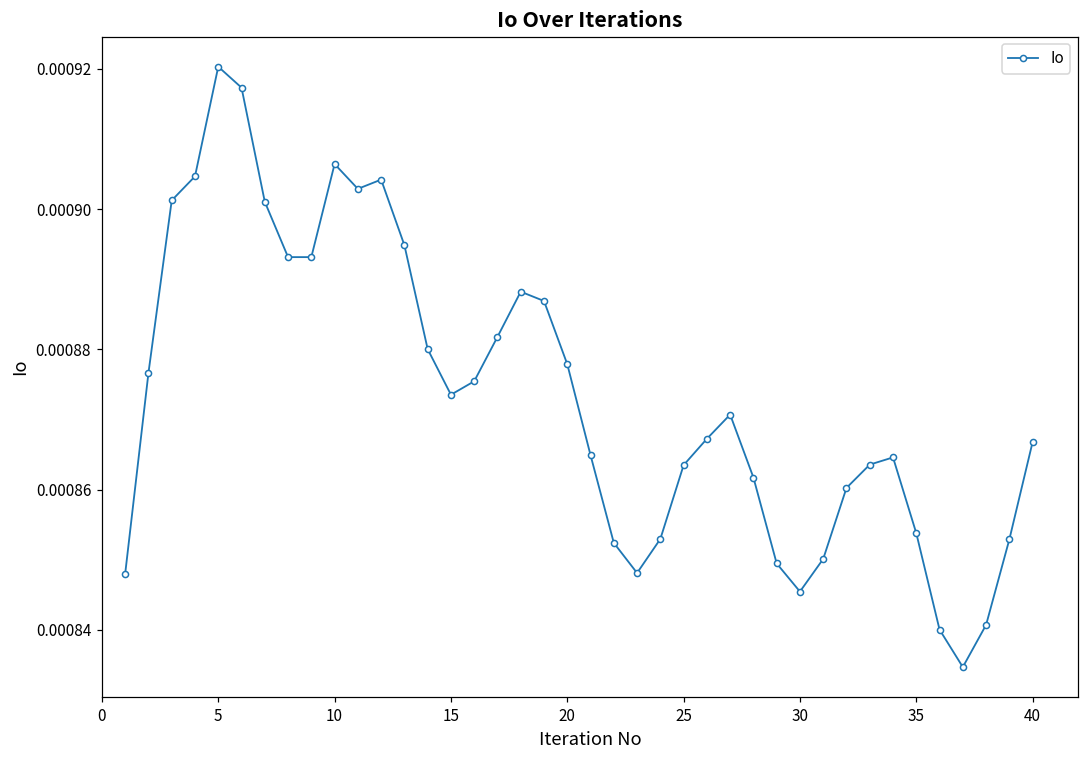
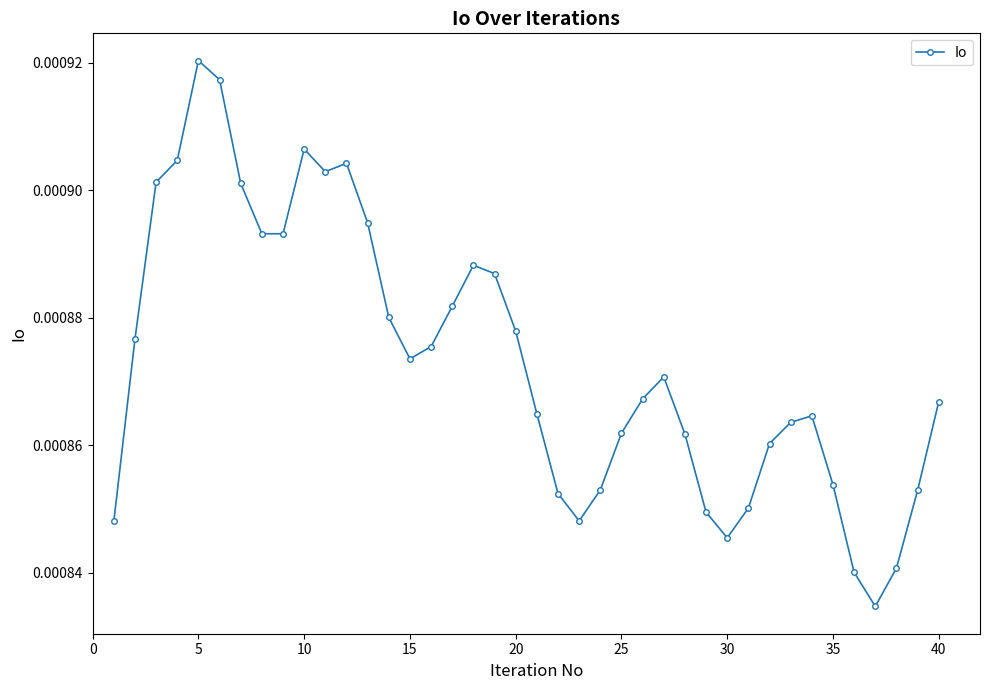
25: 0.000863 -> 0.000862
